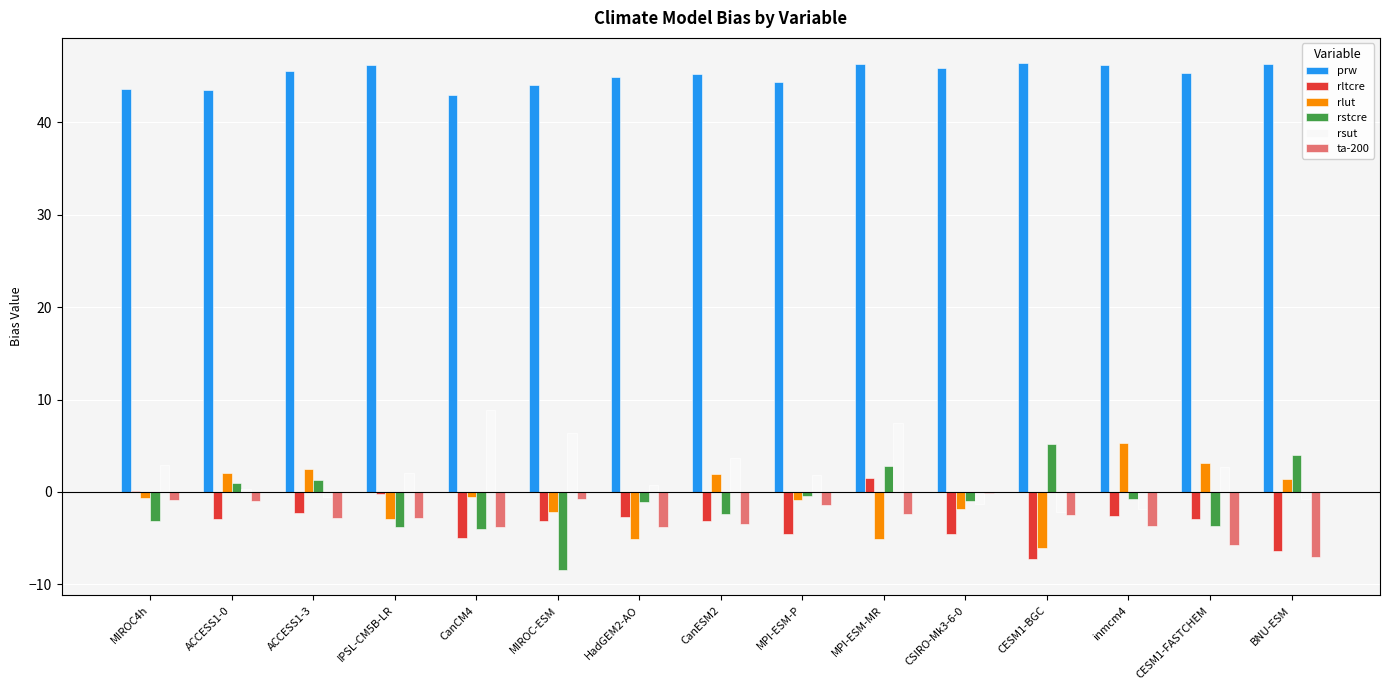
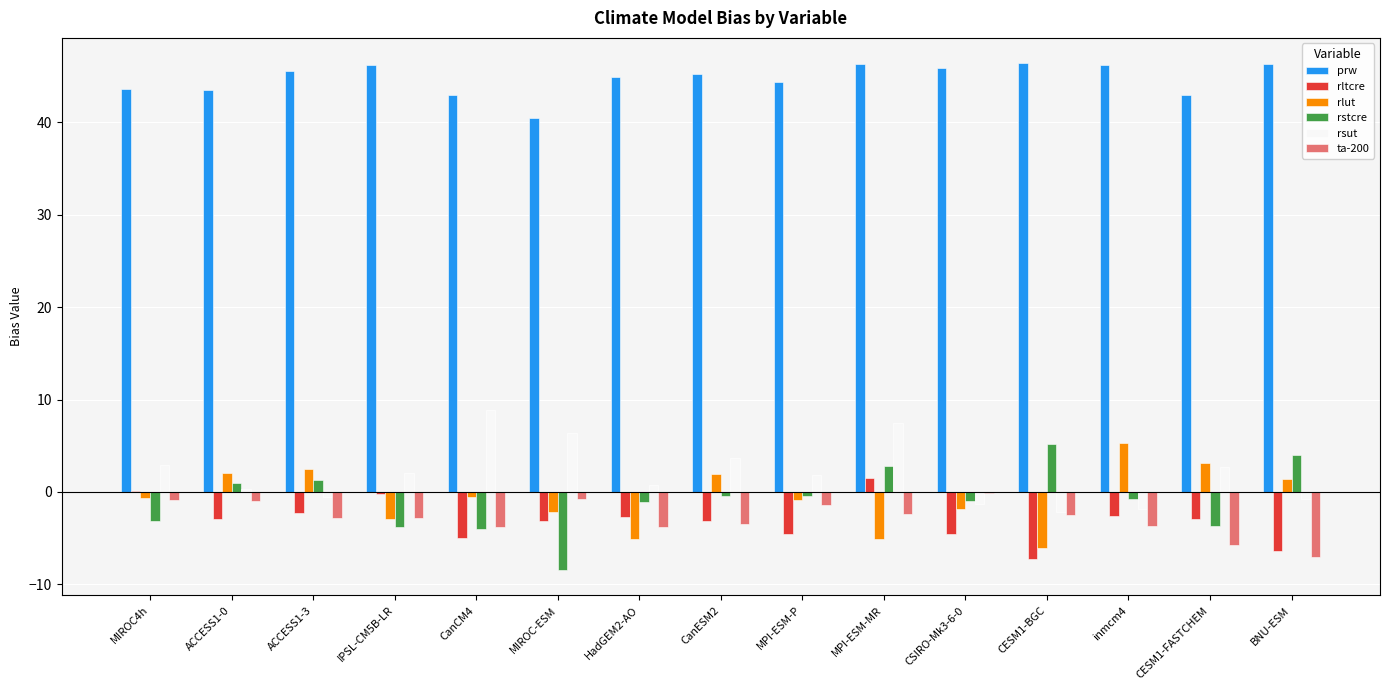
prw, MIROC-ESM: 44 -> 40
rstcre, CanESM2: -2 -> 0
prw, CESM1-FASTCHEM: 45 -> 43
